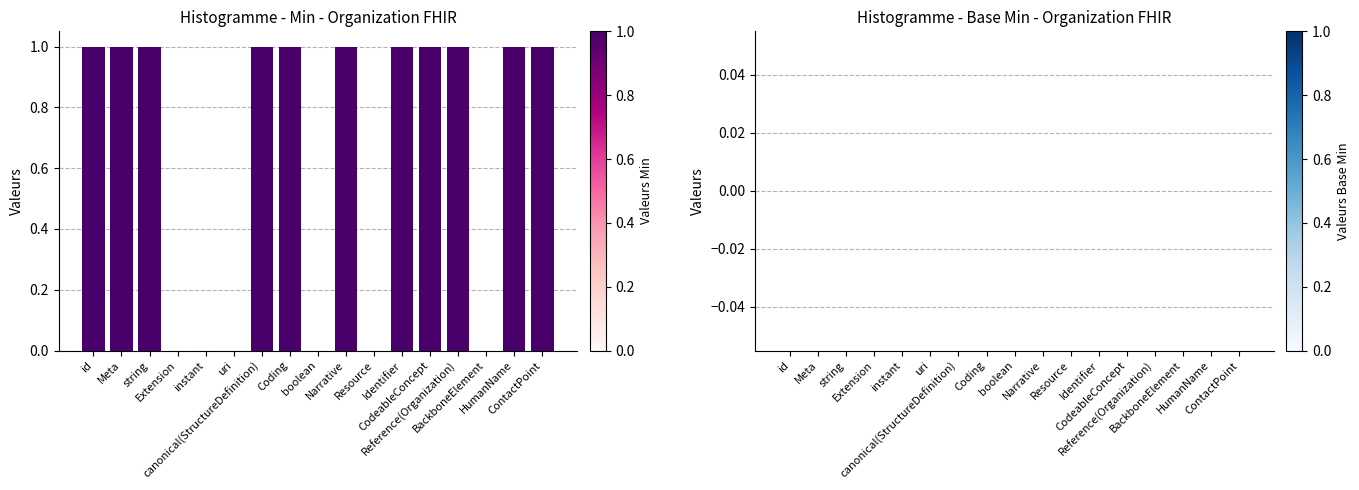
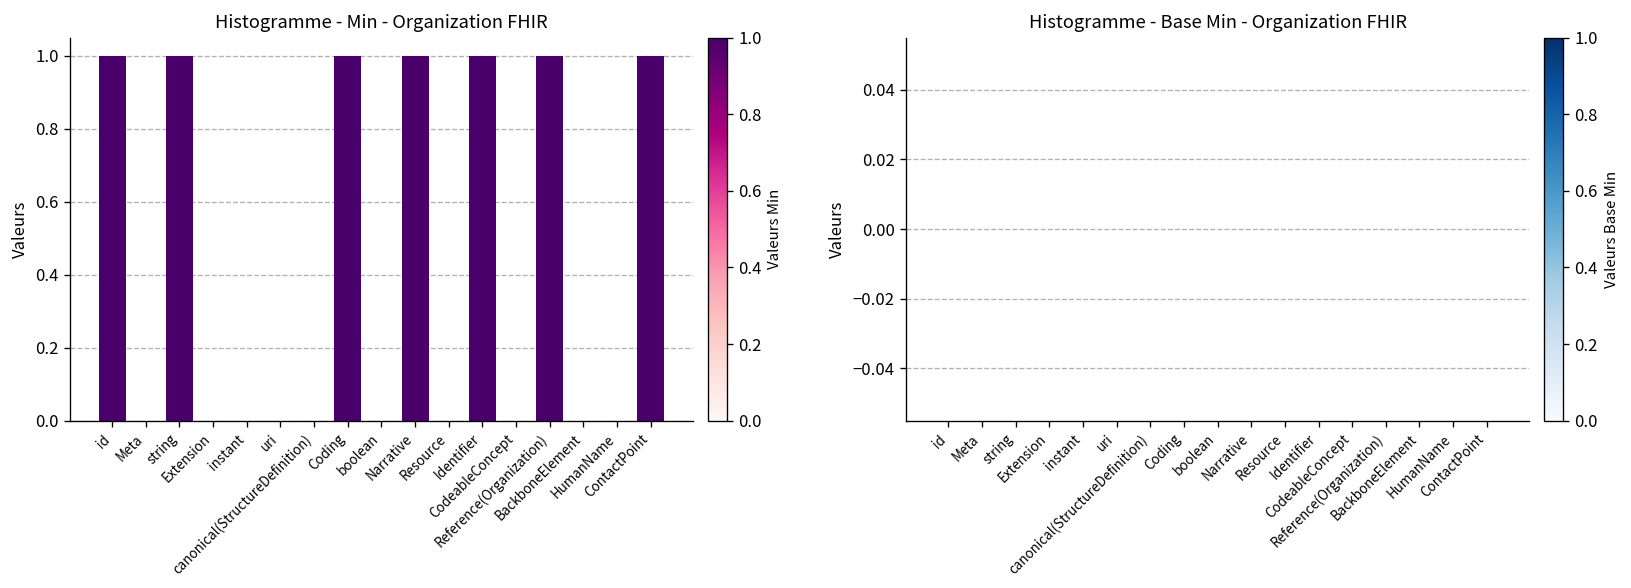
Histogramme - Min - Organization FHIR, Meta: 1 -> 0
Histogramme - Min - Organization FHIR, canonical(StructureDefinition): 1 -> 0
Histogramme - Min - Organization FHIR, CodeableConcept: 1 -> 0
Histogramme - Min - Organization FHIR, HumanName: 1 -> 0
